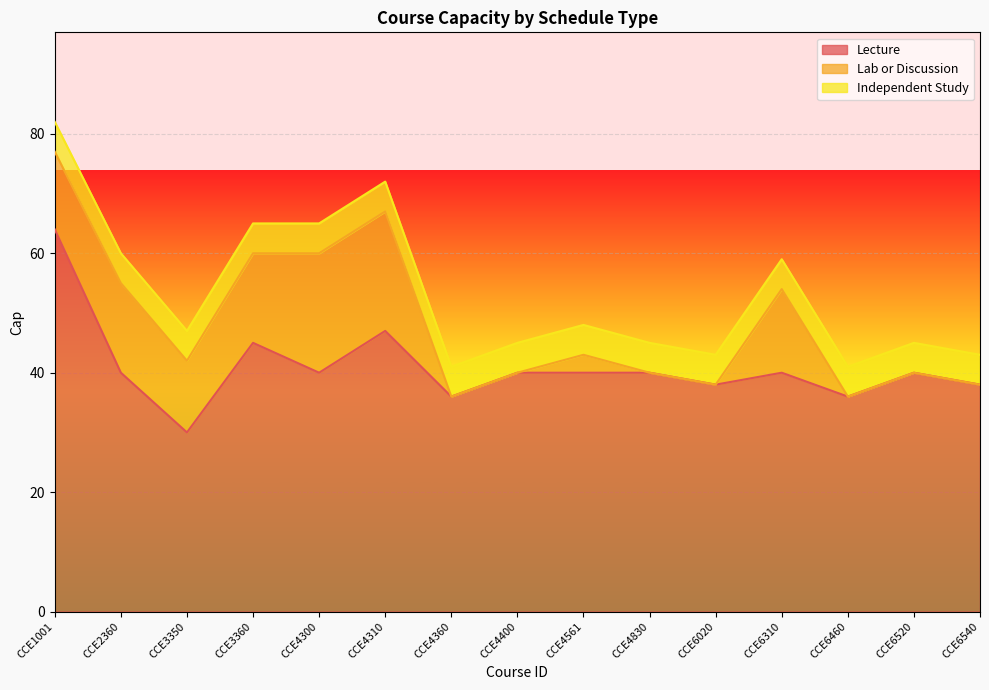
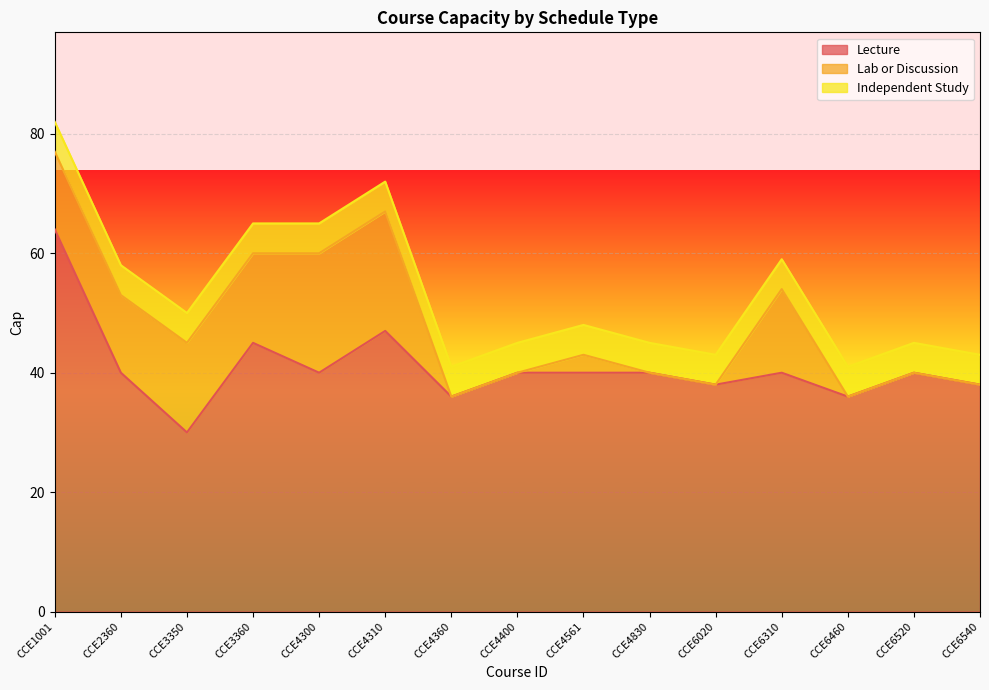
Lab or Discussion, CCE2360: 15 -> 13
Lab or Discussion, CCE3350: 12 -> 15
